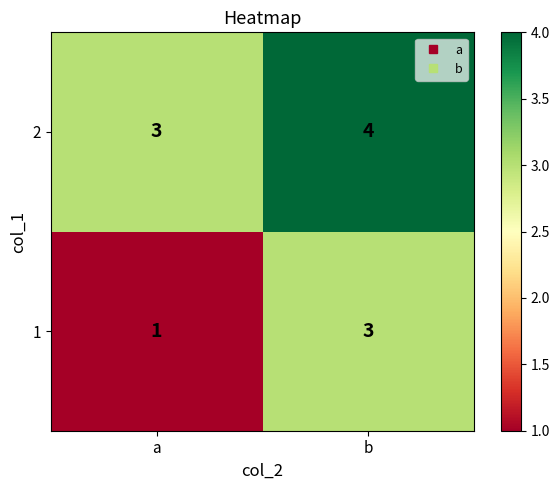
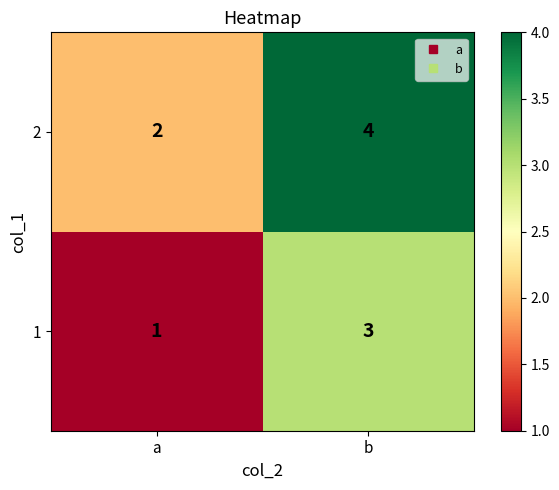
2, a: 3 -> 2
